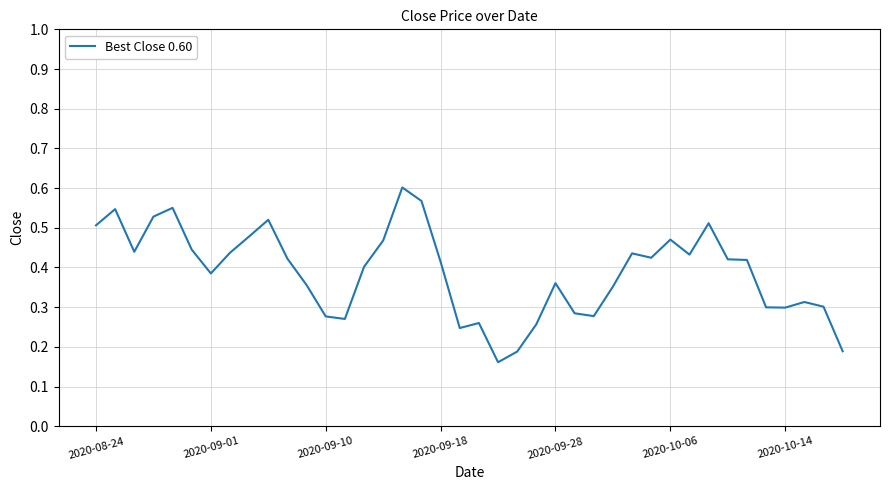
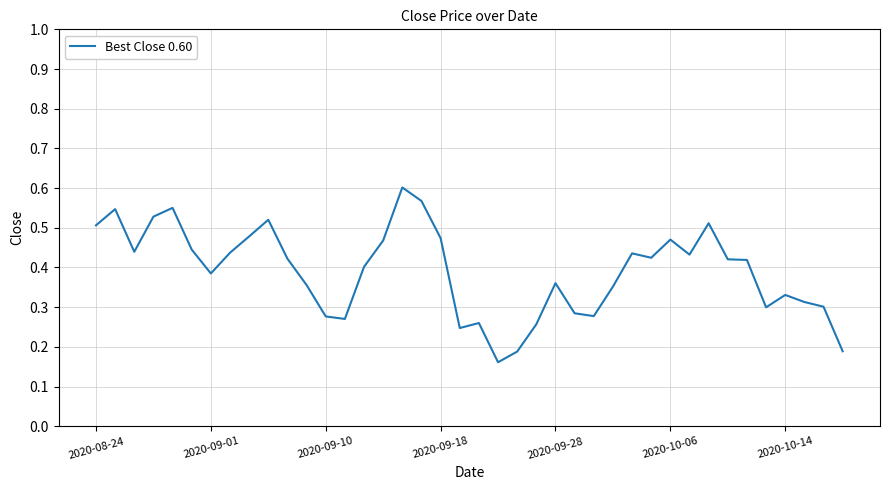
2020-09-18: 0.41 -> 0.47
2020-10-14: 0.30 -> 0.33
